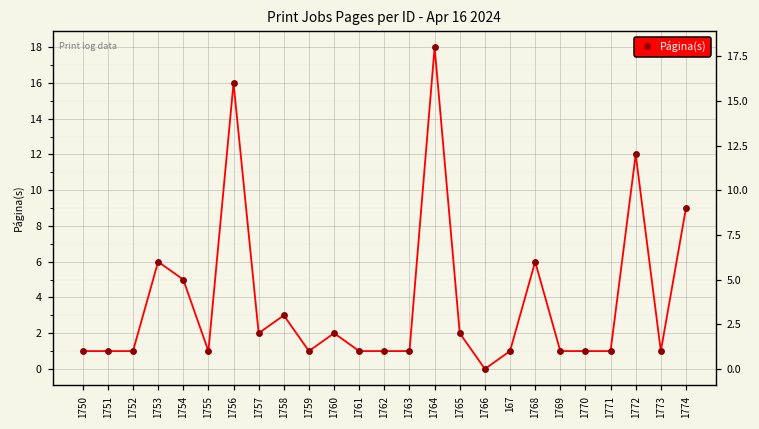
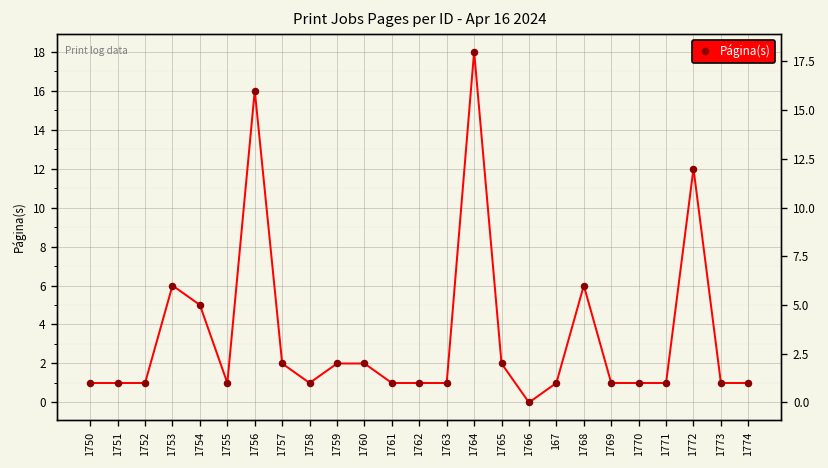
1758: 3 -> 1
1759: 1 -> 2
1774: 9 -> 1
